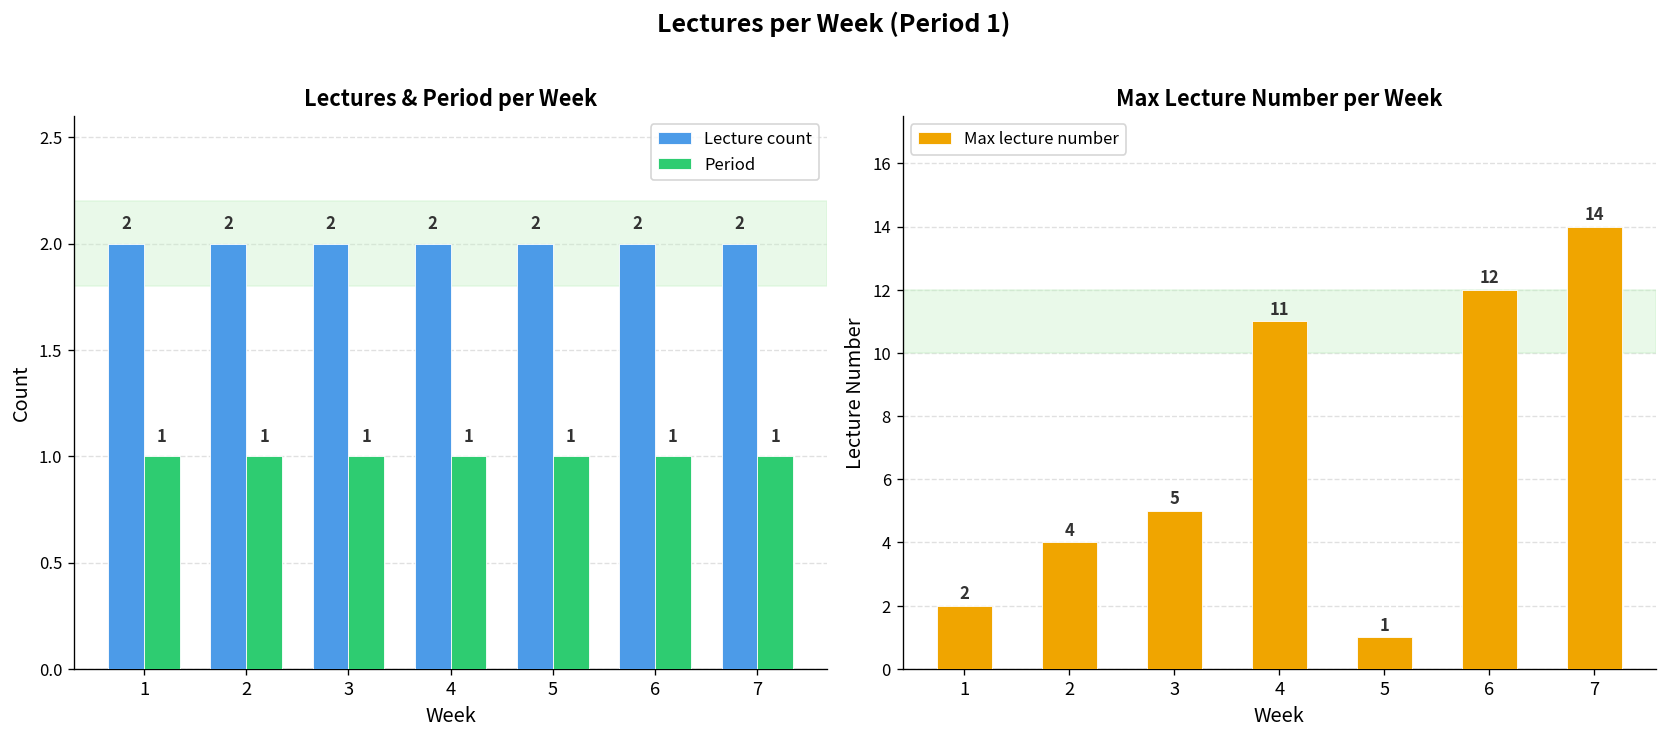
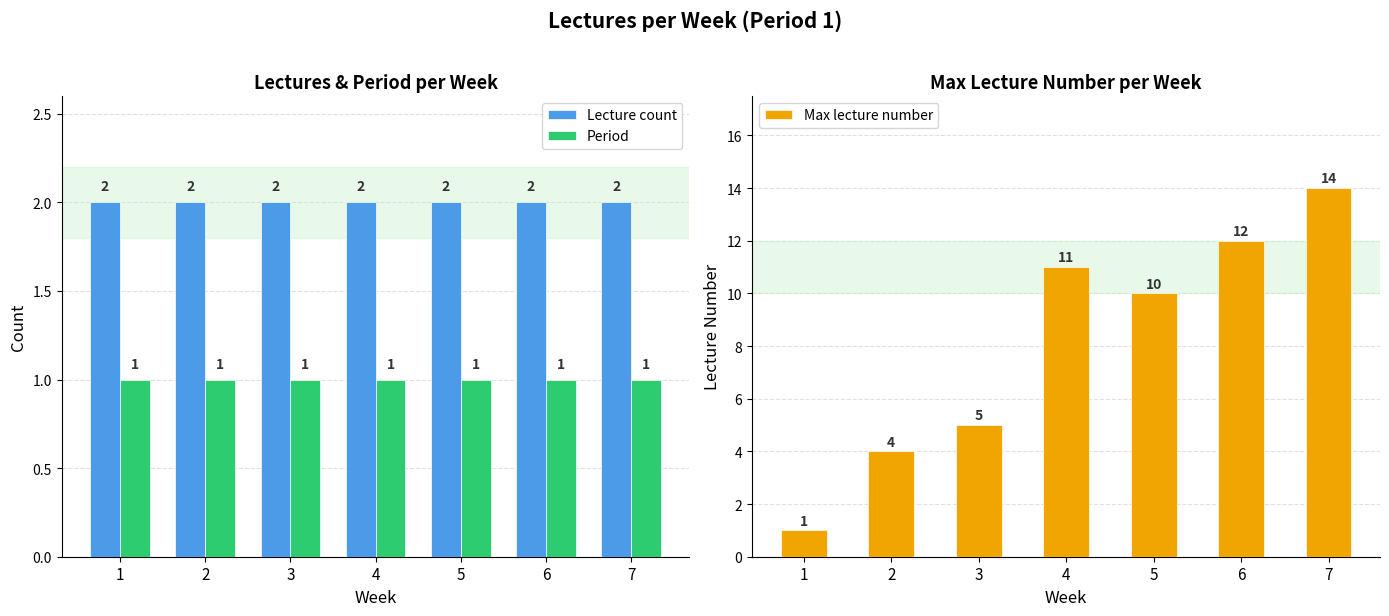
Max Lecture Number per Week, 1: 2 -> 1
Max Lecture Number per Week, 5: 1 -> 10
